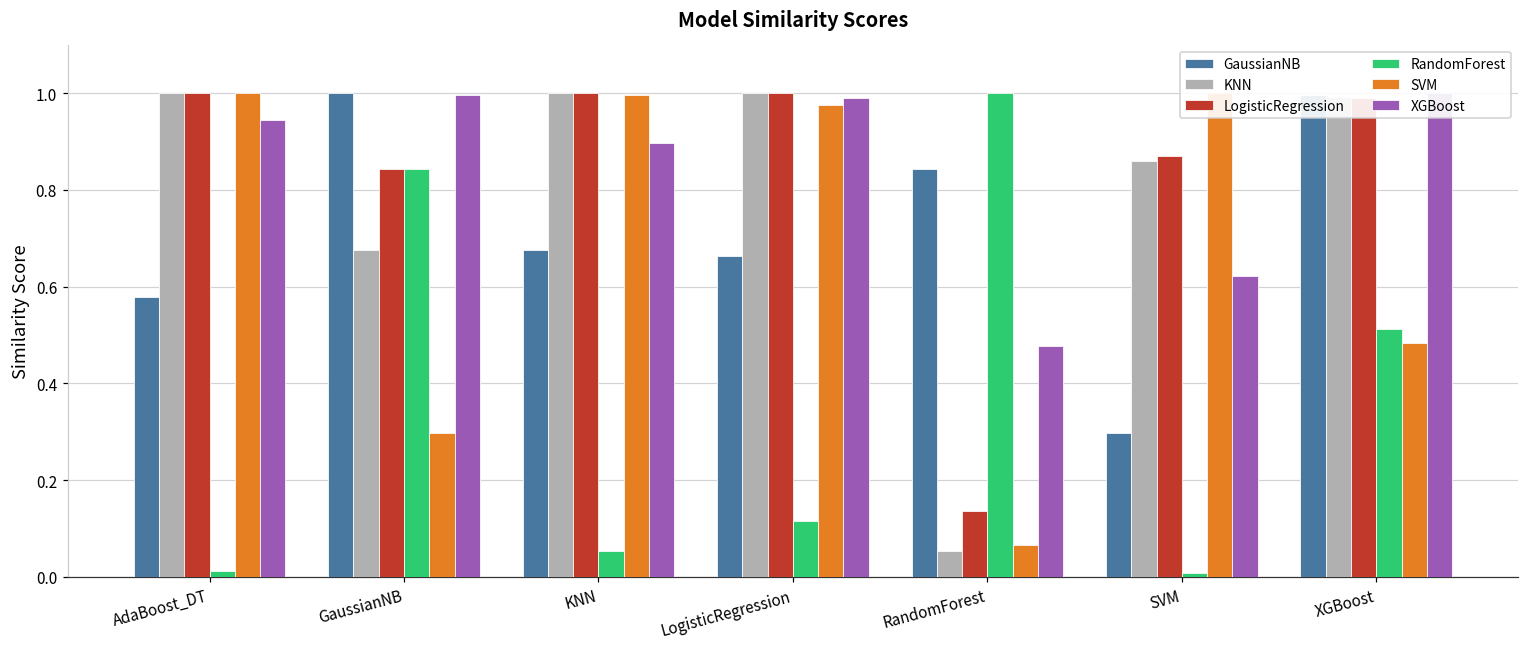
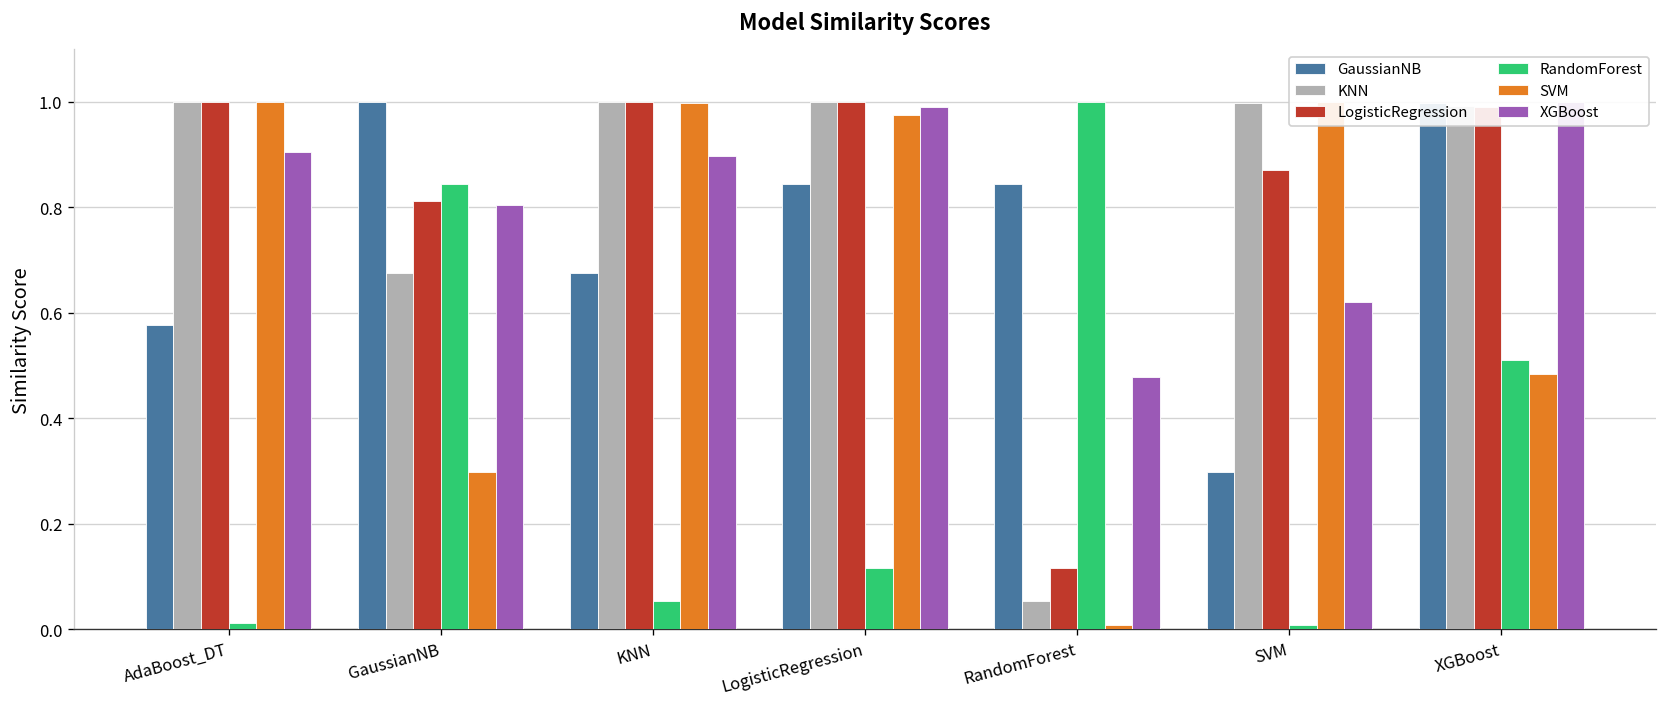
XGBoost, AdaBoost_DT: 0.94 -> 0.91
LogisticRegression, GaussianNB: 0.84 -> 0.81
XGBoost, GaussianNB: 1.00 -> 0.80
GaussianNB, LogisticRegression: 0.66 -> 0.84
LogisticRegression, RandomForest: 0.14 -> 0.12
SVM, RandomForest: 0.07 -> 0.01
KNN, SVM: 0.86 -> 1.00
